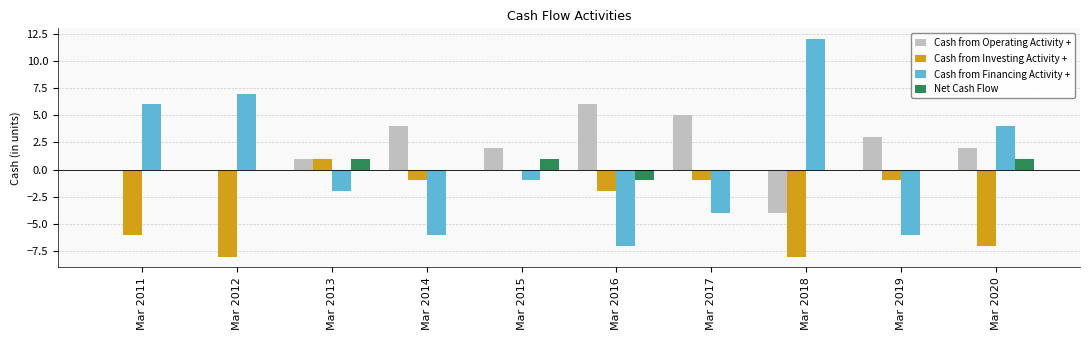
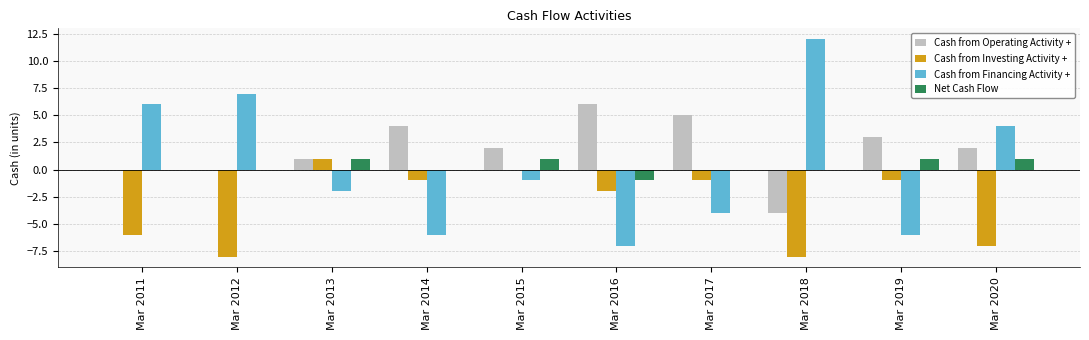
Net Cash Flow, Mar 2019: 0 -> 1
